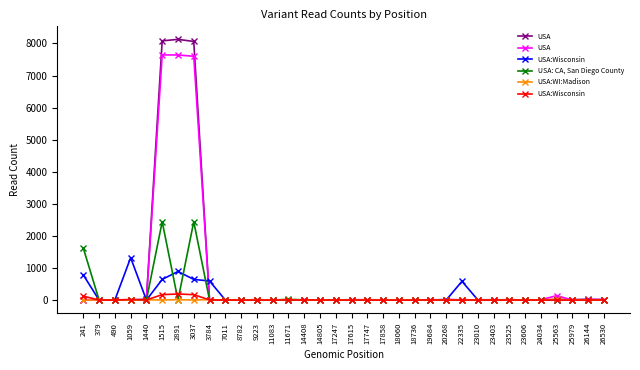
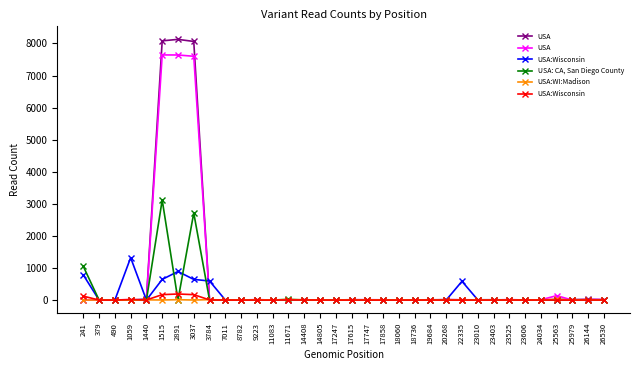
USA: CA, San Diego County, 241: 1600 -> 1100
USA: CA, San Diego County, 1515: 2400 -> 3100
USA: CA, San Diego County, 3037: 2400 -> 2700
